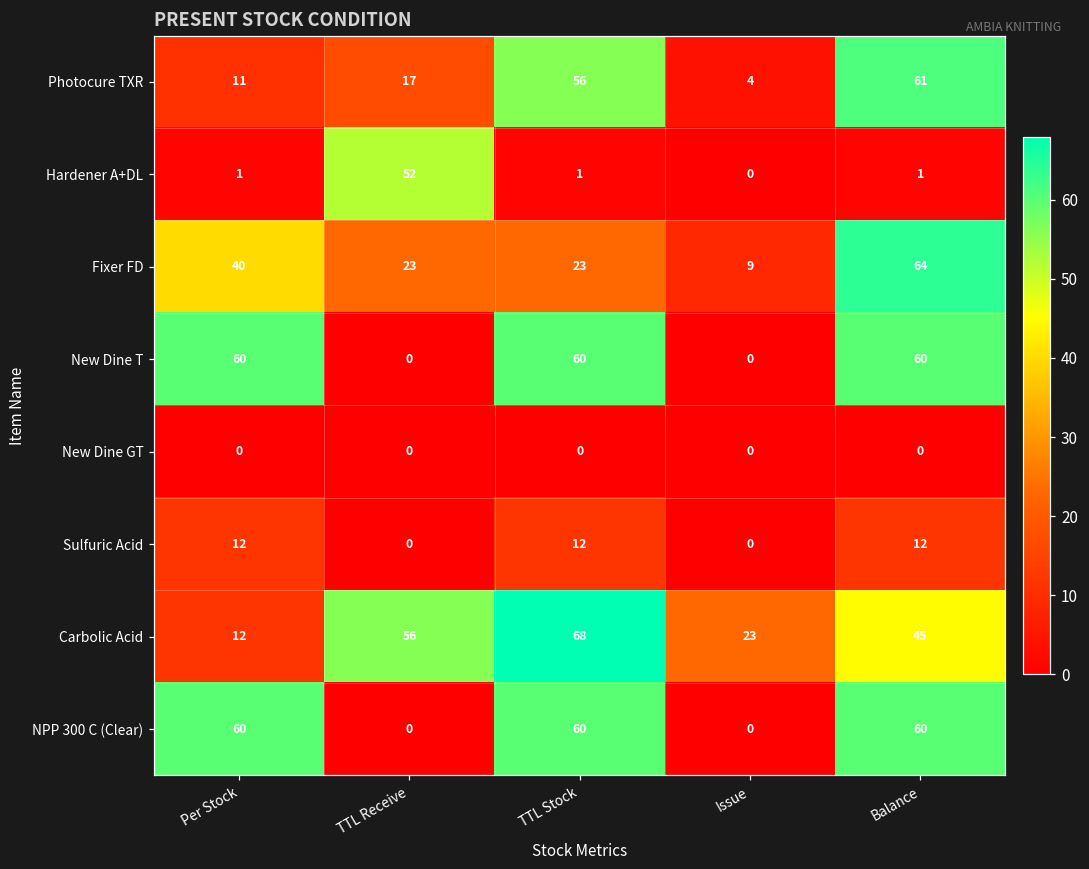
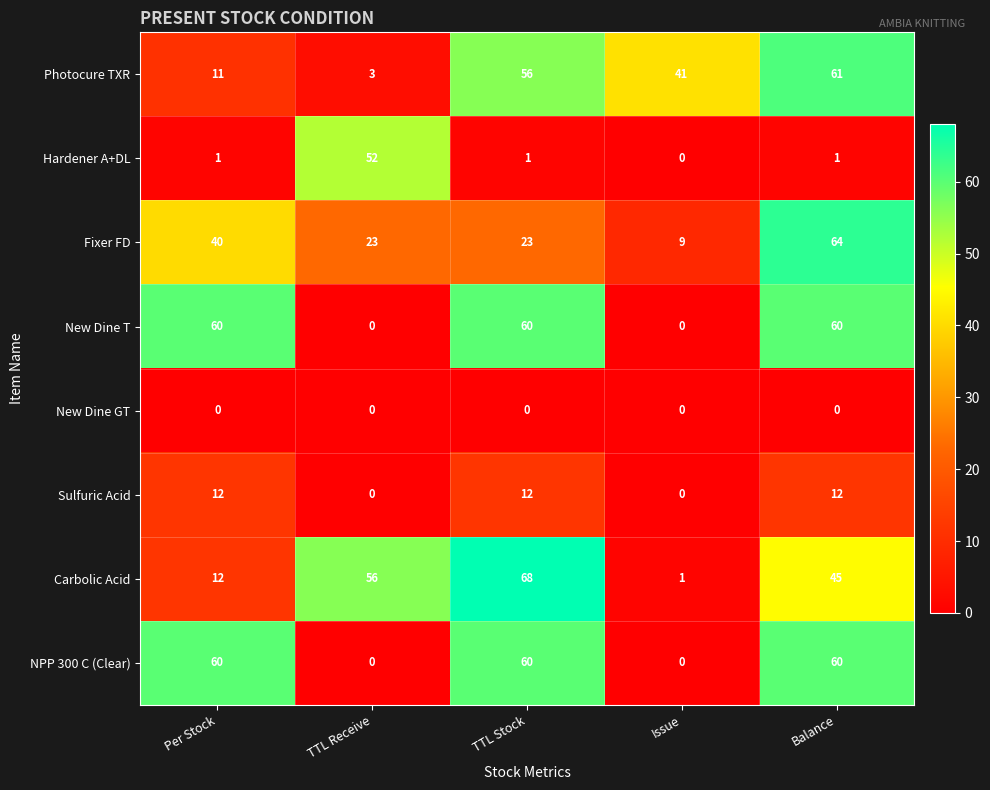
Photocure TXR, TTL Receive: 17 -> 3
Photocure TXR, Issue: 4 -> 41
Carbolic Acid, Issue: 23 -> 1
